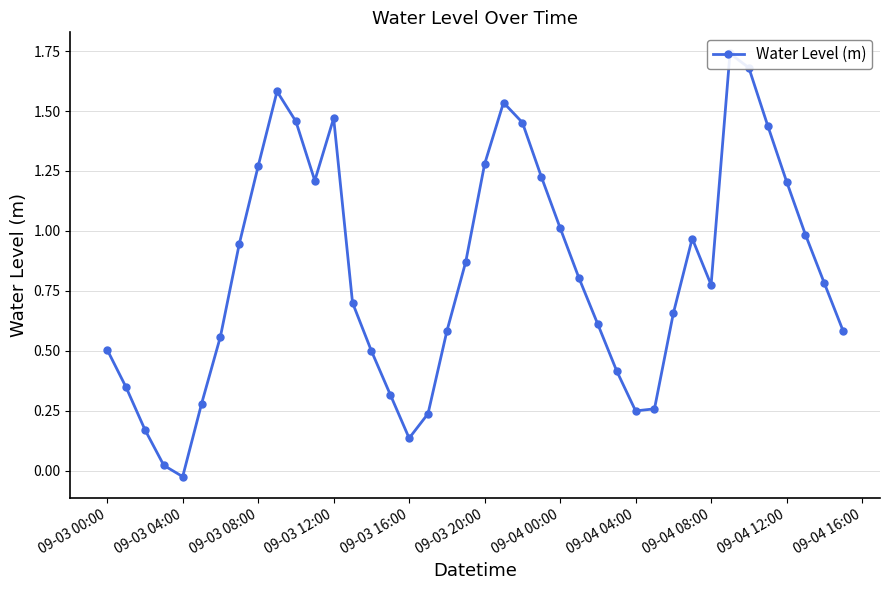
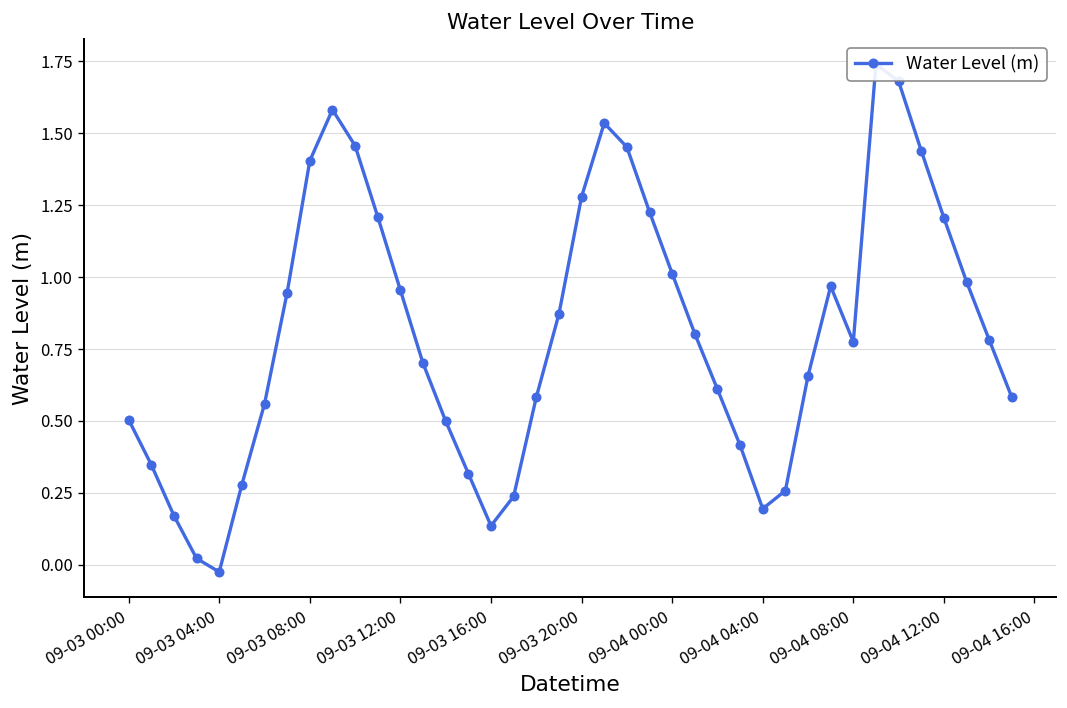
09-03 08:00: 1.27 -> 1.40
09-03 12:00: 1.47 -> 0.95
09-04 04:00: 0.25 -> 0.19
